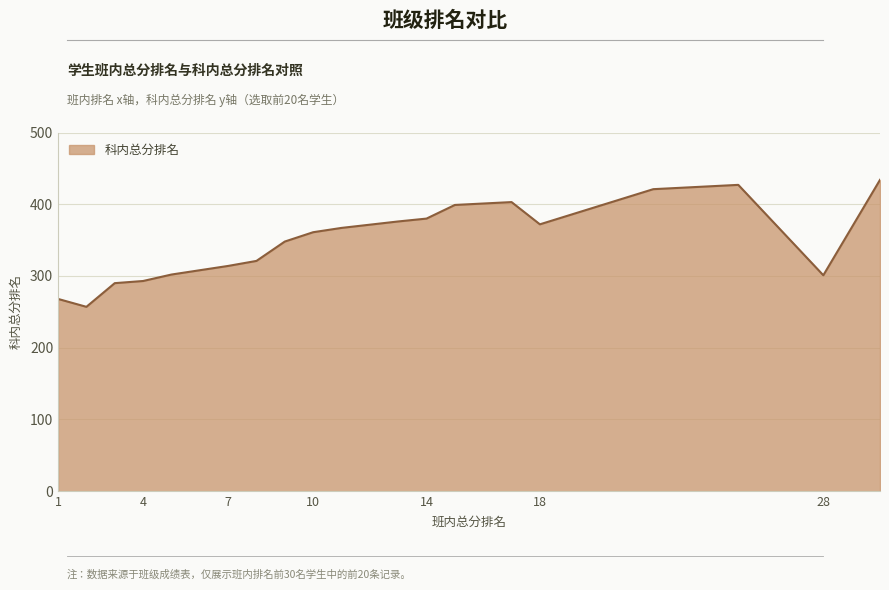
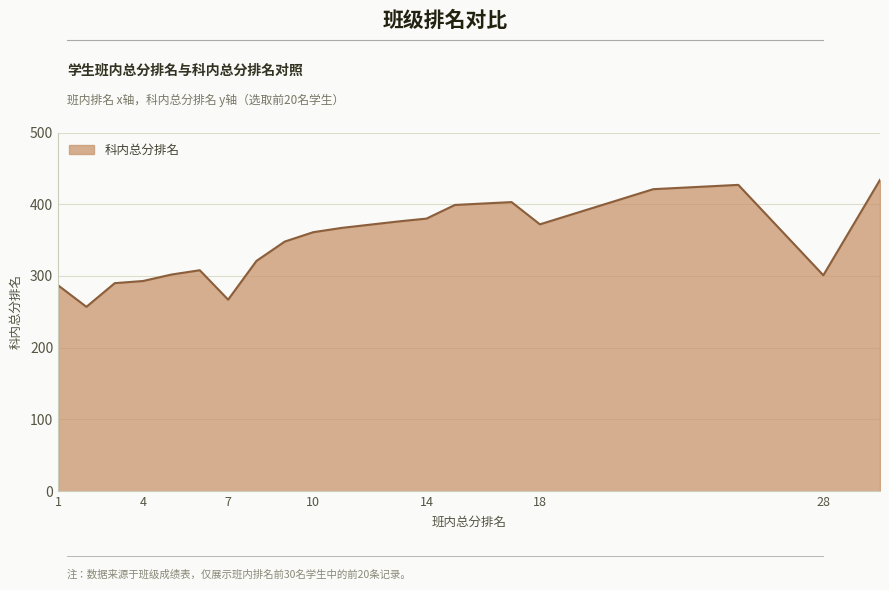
1: 270 -> 290
7: 310 -> 270
